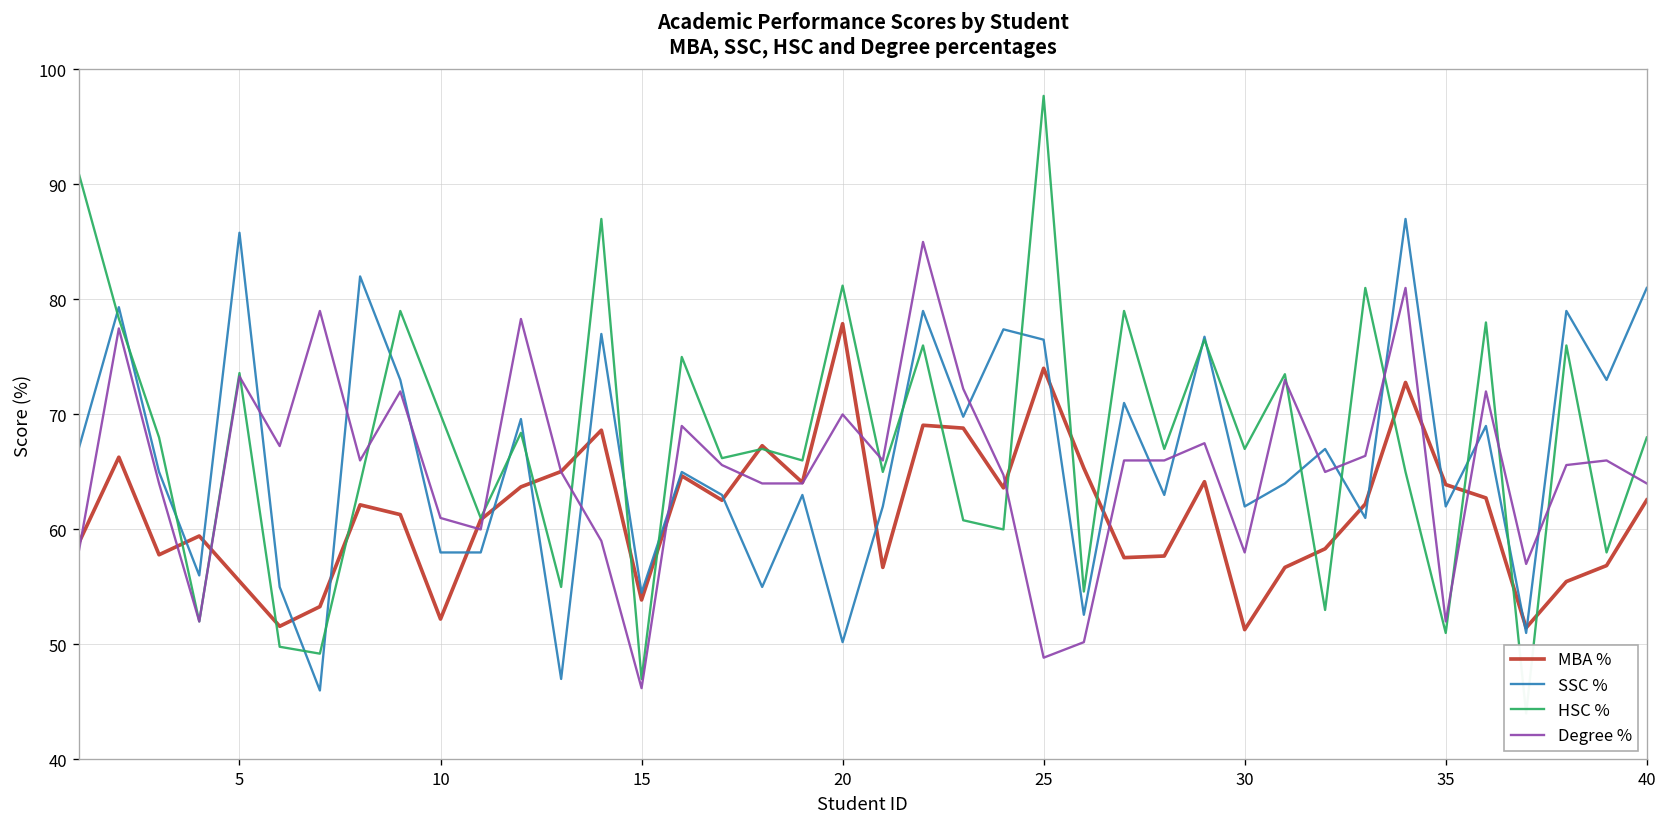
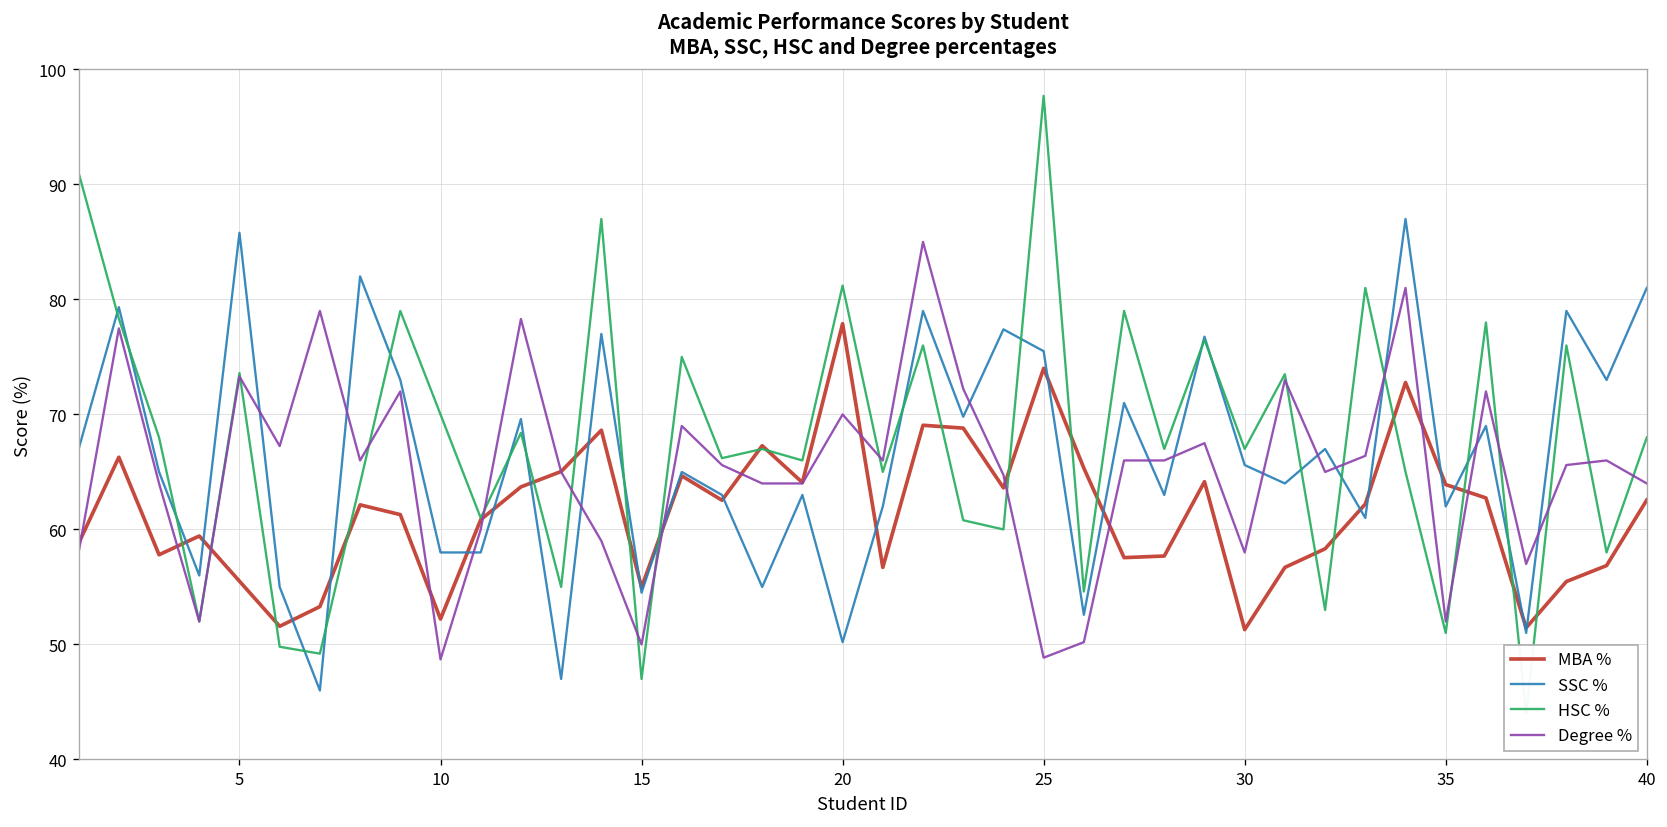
Degree %, 10: 61 -> 49
MBA %, 15: 54 -> 55
Degree %, 15: 46 -> 50
SSC %, 25: 77 -> 76
SSC %, 30: 62 -> 66
